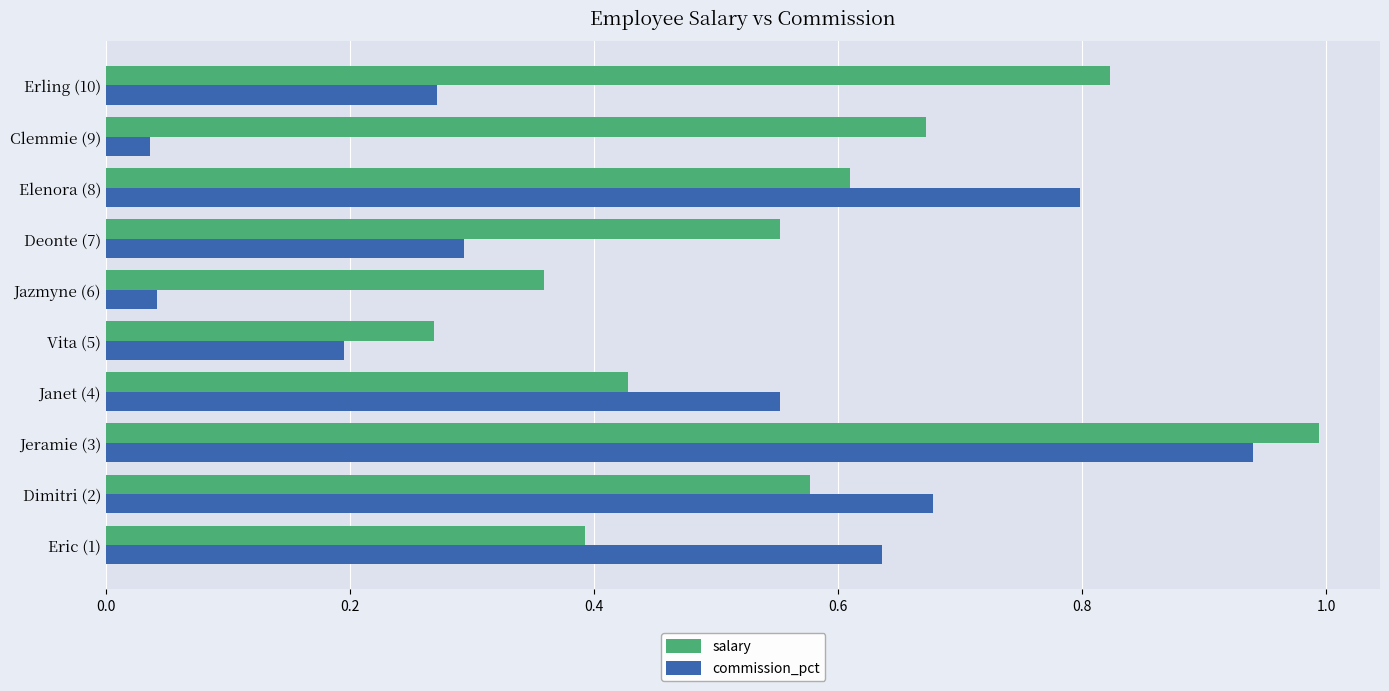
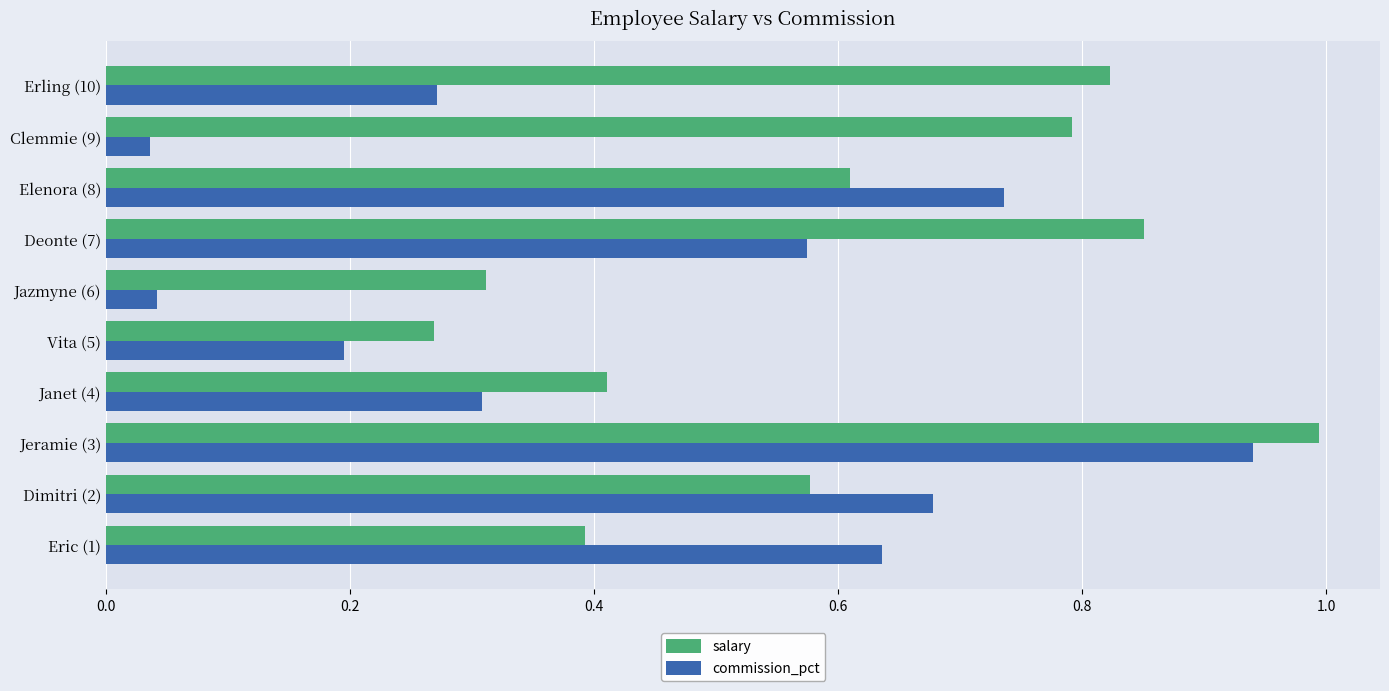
salary, Clemmie (9): 0.672 -> 0.792
commission_pct, Elenora (8): 0.798 -> 0.736
salary, Deonte (7): 0.553 -> 0.851
commission_pct, Deonte (7): 0.294 -> 0.575
salary, Jazmyne (6): 0.359 -> 0.312
salary, Janet (4): 0.428 -> 0.411
commission_pct, Janet (4): 0.553 -> 0.308
